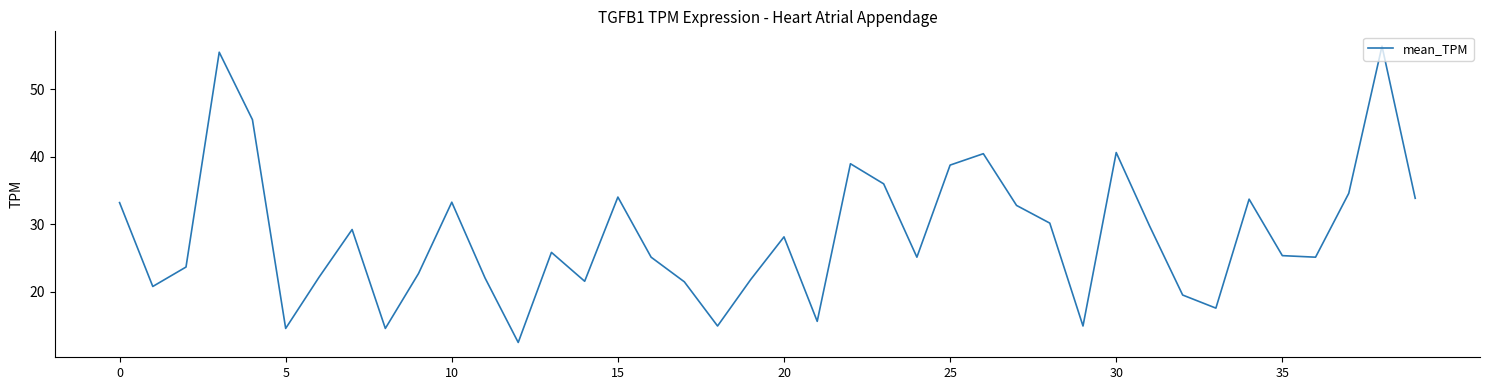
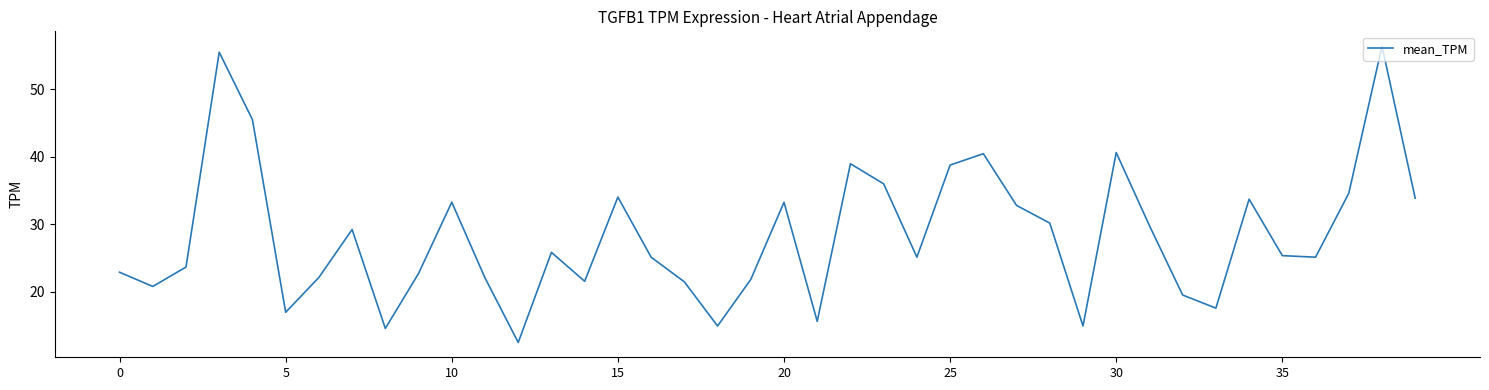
0: 33 -> 23
5: 15 -> 17
20: 28 -> 33
